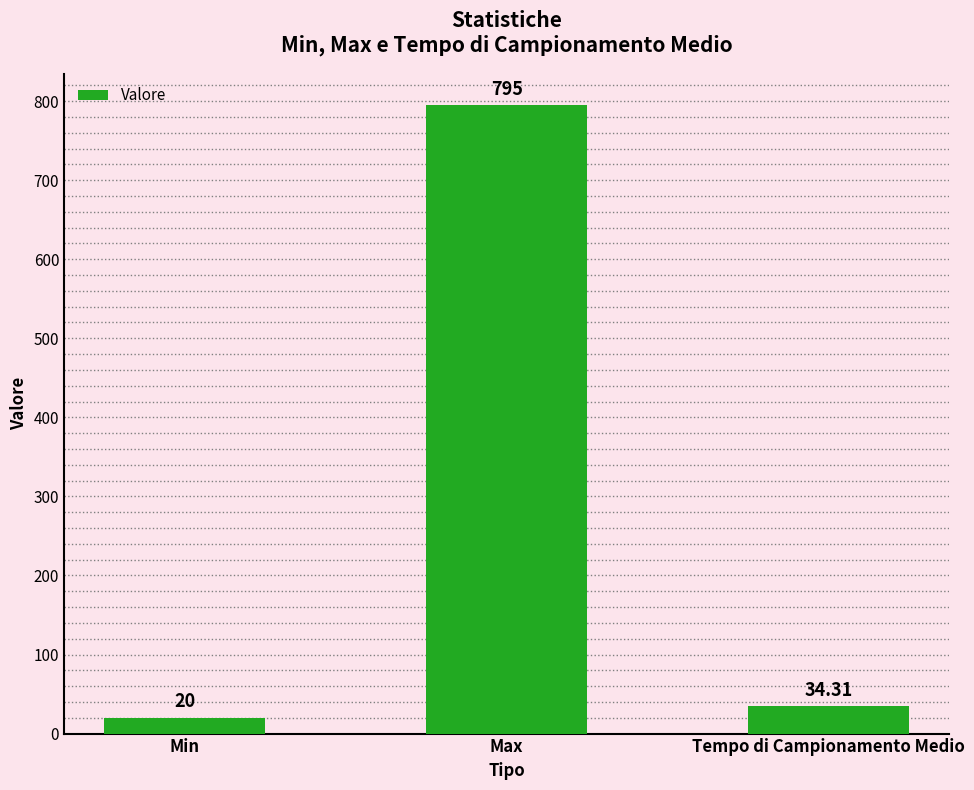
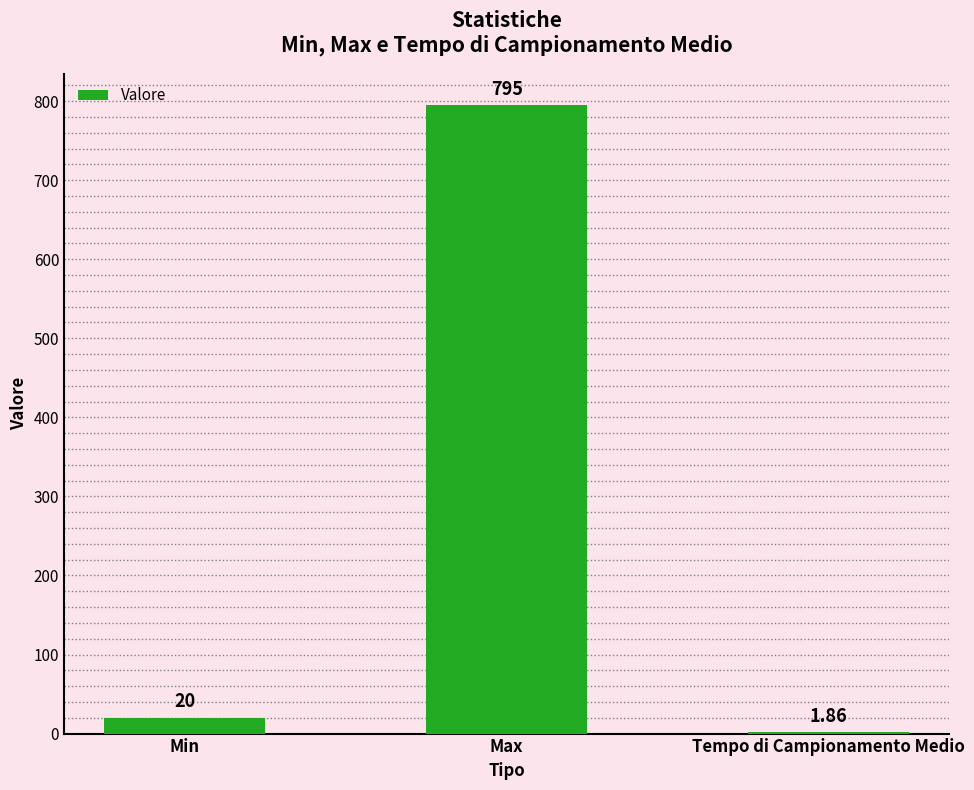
Tempo di Campionamento Medio: 34.31 -> 1.86
